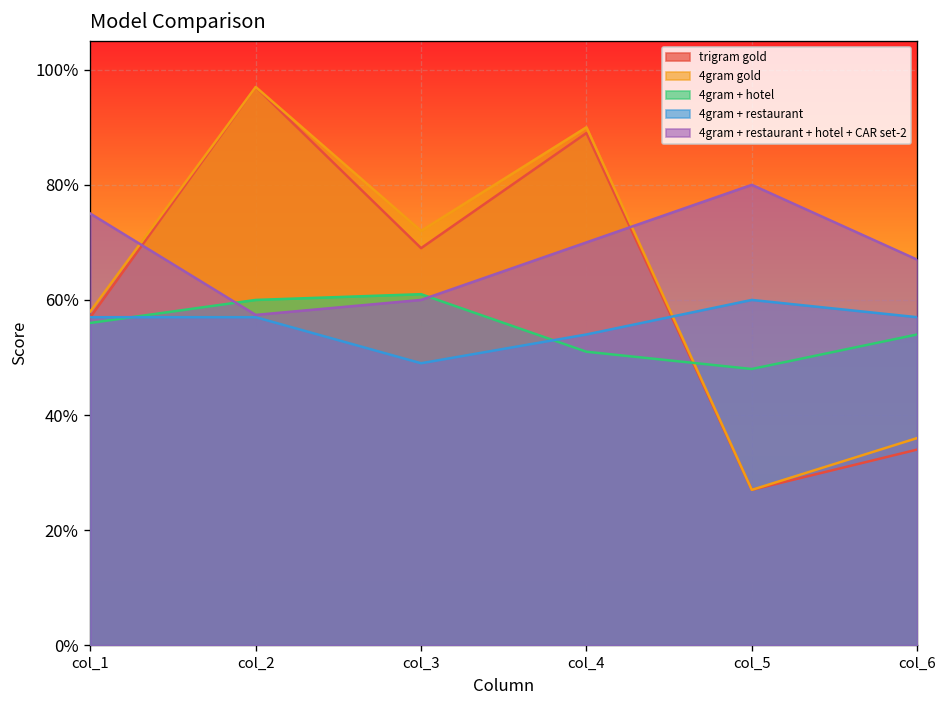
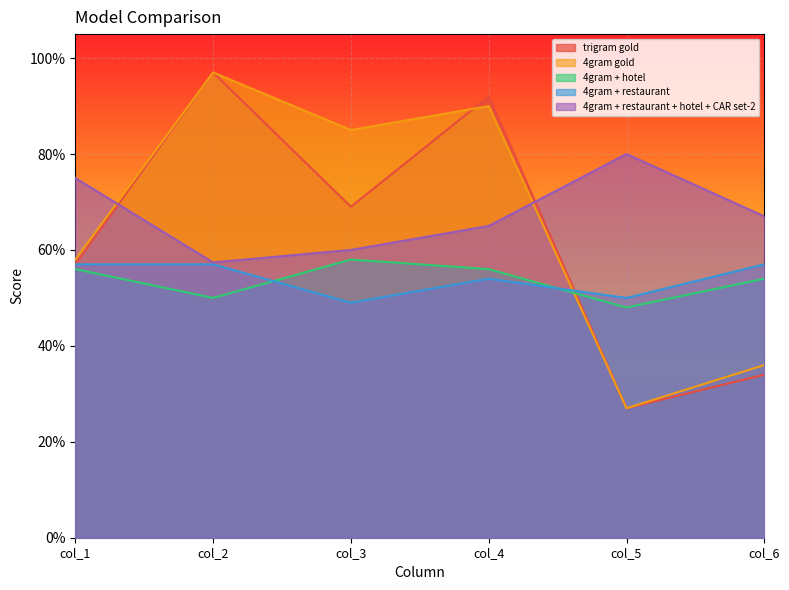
4gram + hotel, col_2: 60% -> 50%
4gram gold, col_3: 72% -> 85%
4gram + hotel, col_3: 61% -> 58%
trigram gold, col_4: 89% -> 92%
4gram + hotel, col_4: 51% -> 56%
4gram + restaurant + hotel + CAR set-2, col_4: 70% -> 65%
4gram + restaurant, col_5: 60% -> 50%
